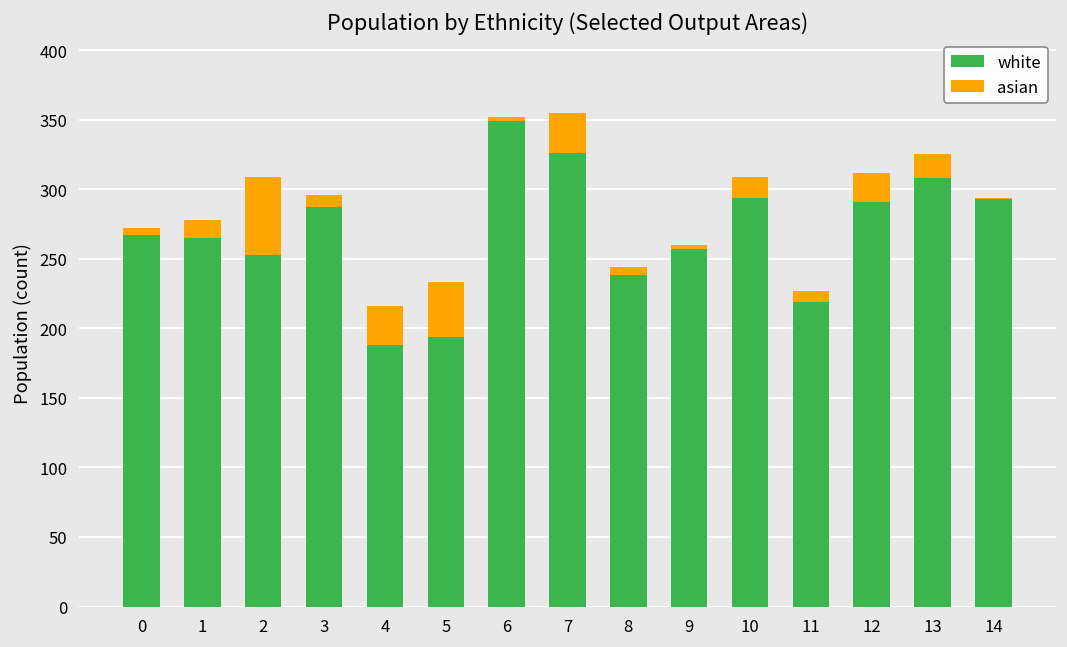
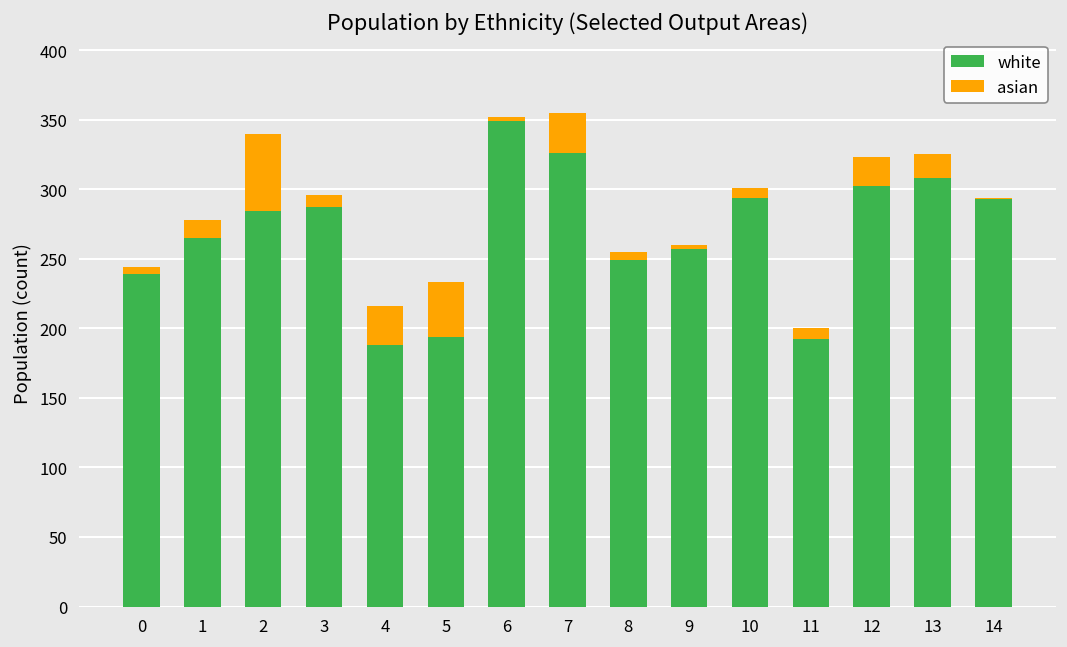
white, 0: 267 -> 239
white, 2: 253 -> 284
white, 8: 238 -> 249
asian, 10: 15 -> 7
white, 11: 219 -> 192
white, 12: 291 -> 302
